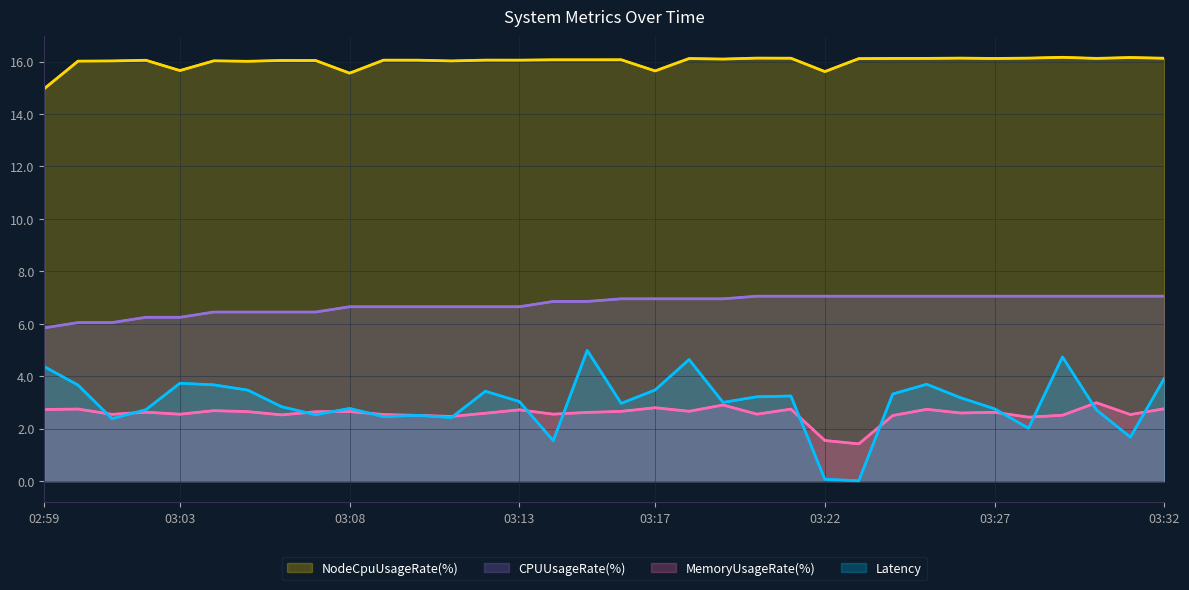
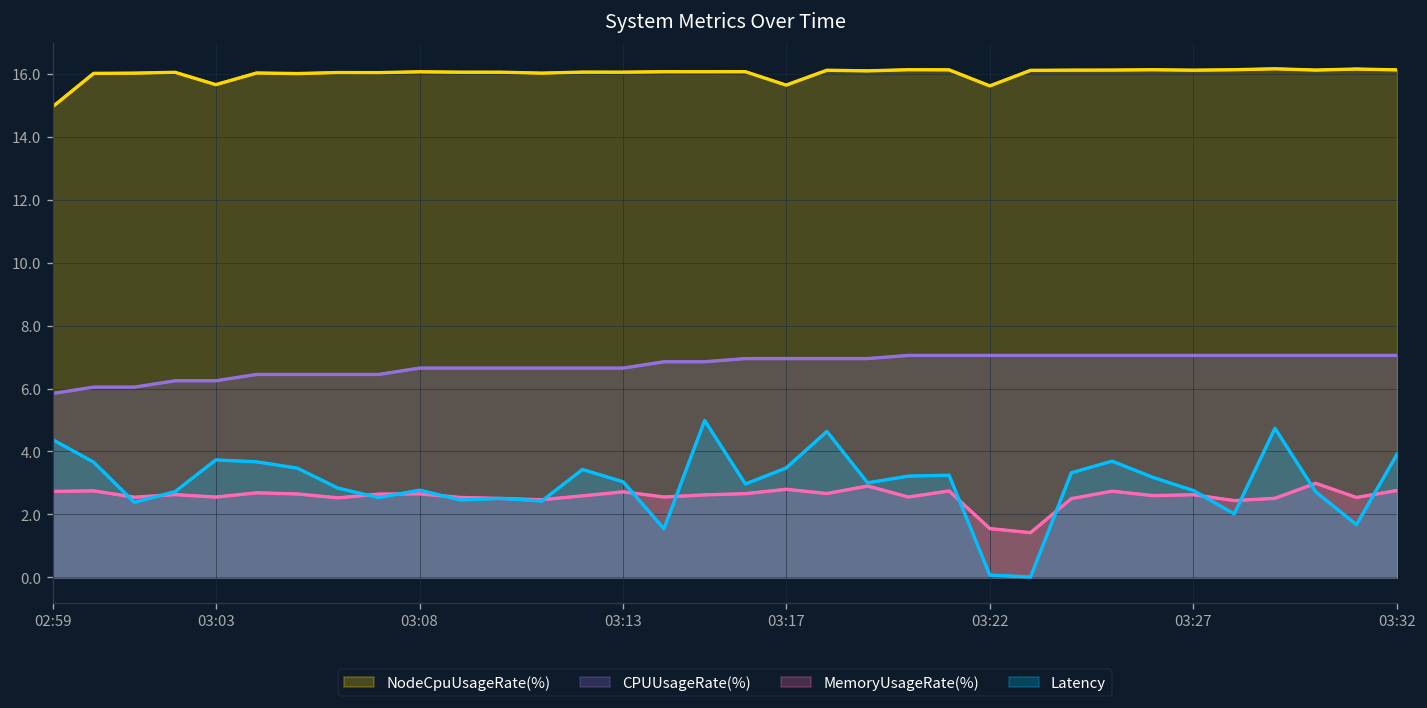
NodeCpuUsageRate(%), 03:08: 15.6 -> 16.1
